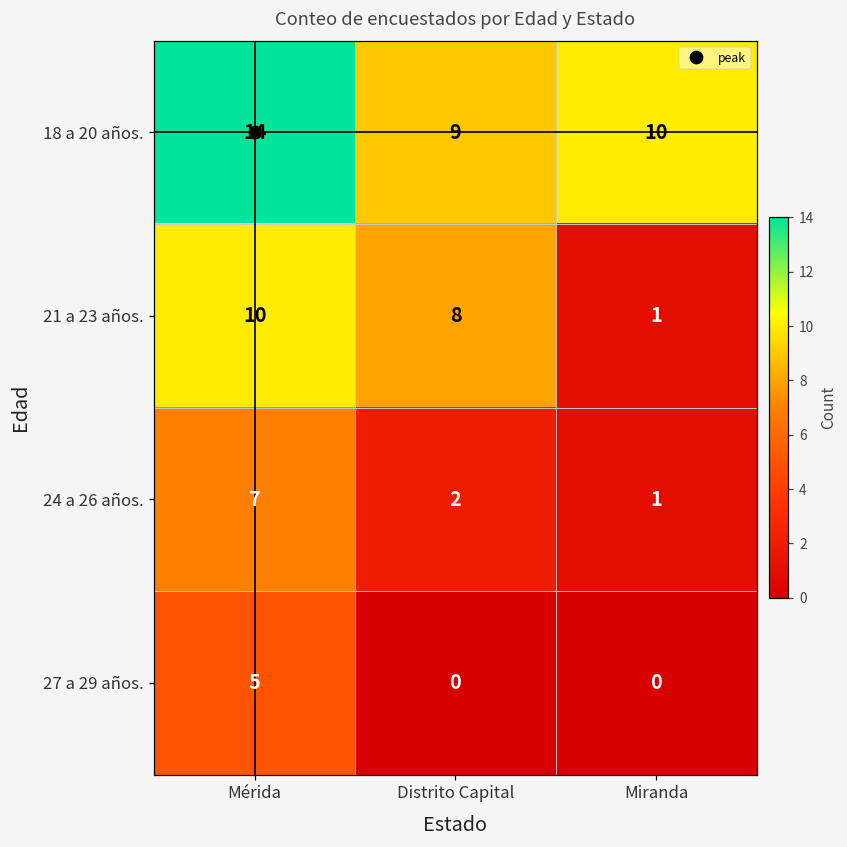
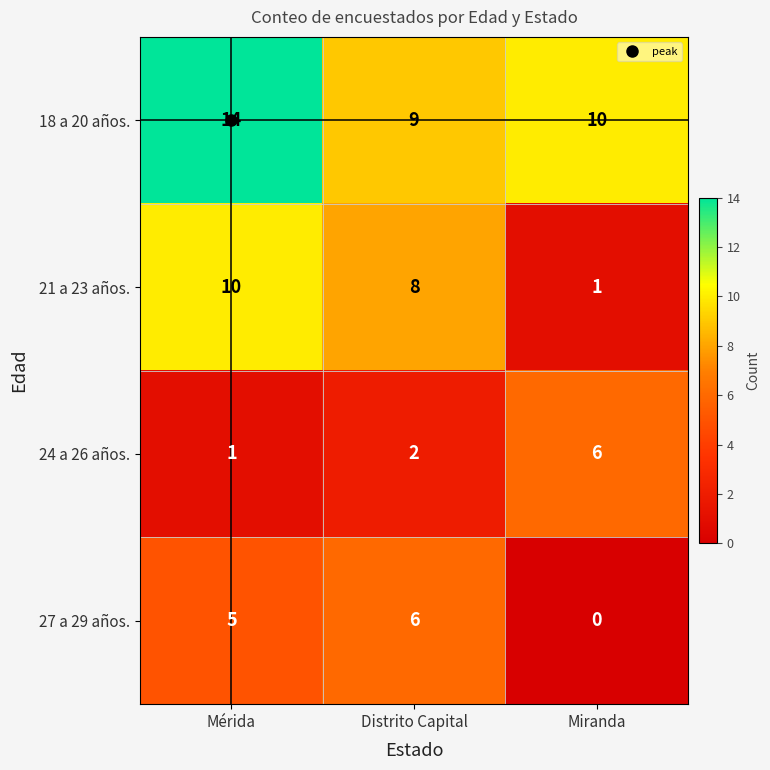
24 a 26 años., Mérida: 7 -> 1
24 a 26 años., Miranda: 1 -> 6
27 a 29 años., Distrito Capital: 0 -> 6
